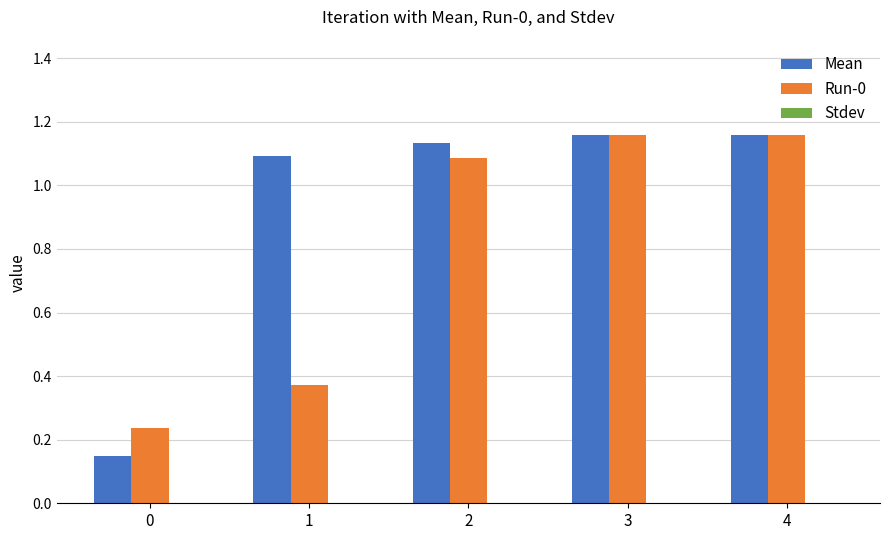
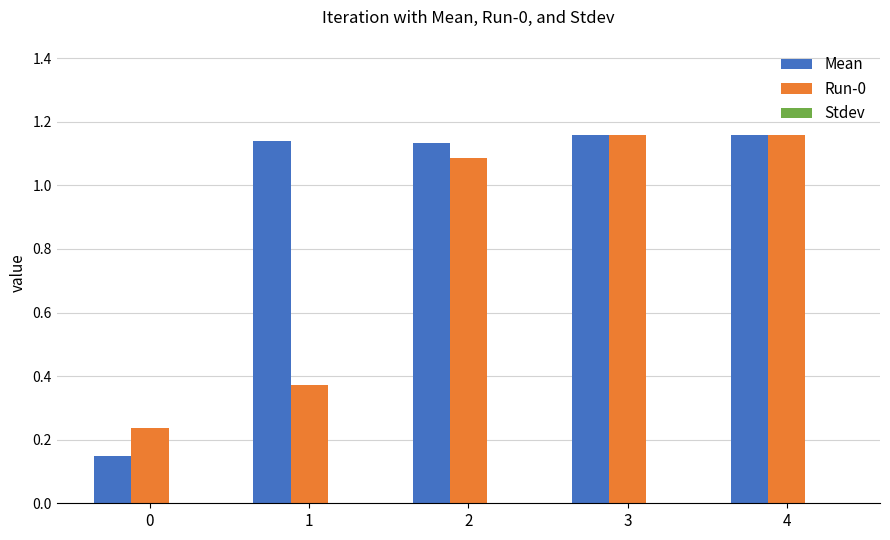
Mean, 1: 1.09 -> 1.14
